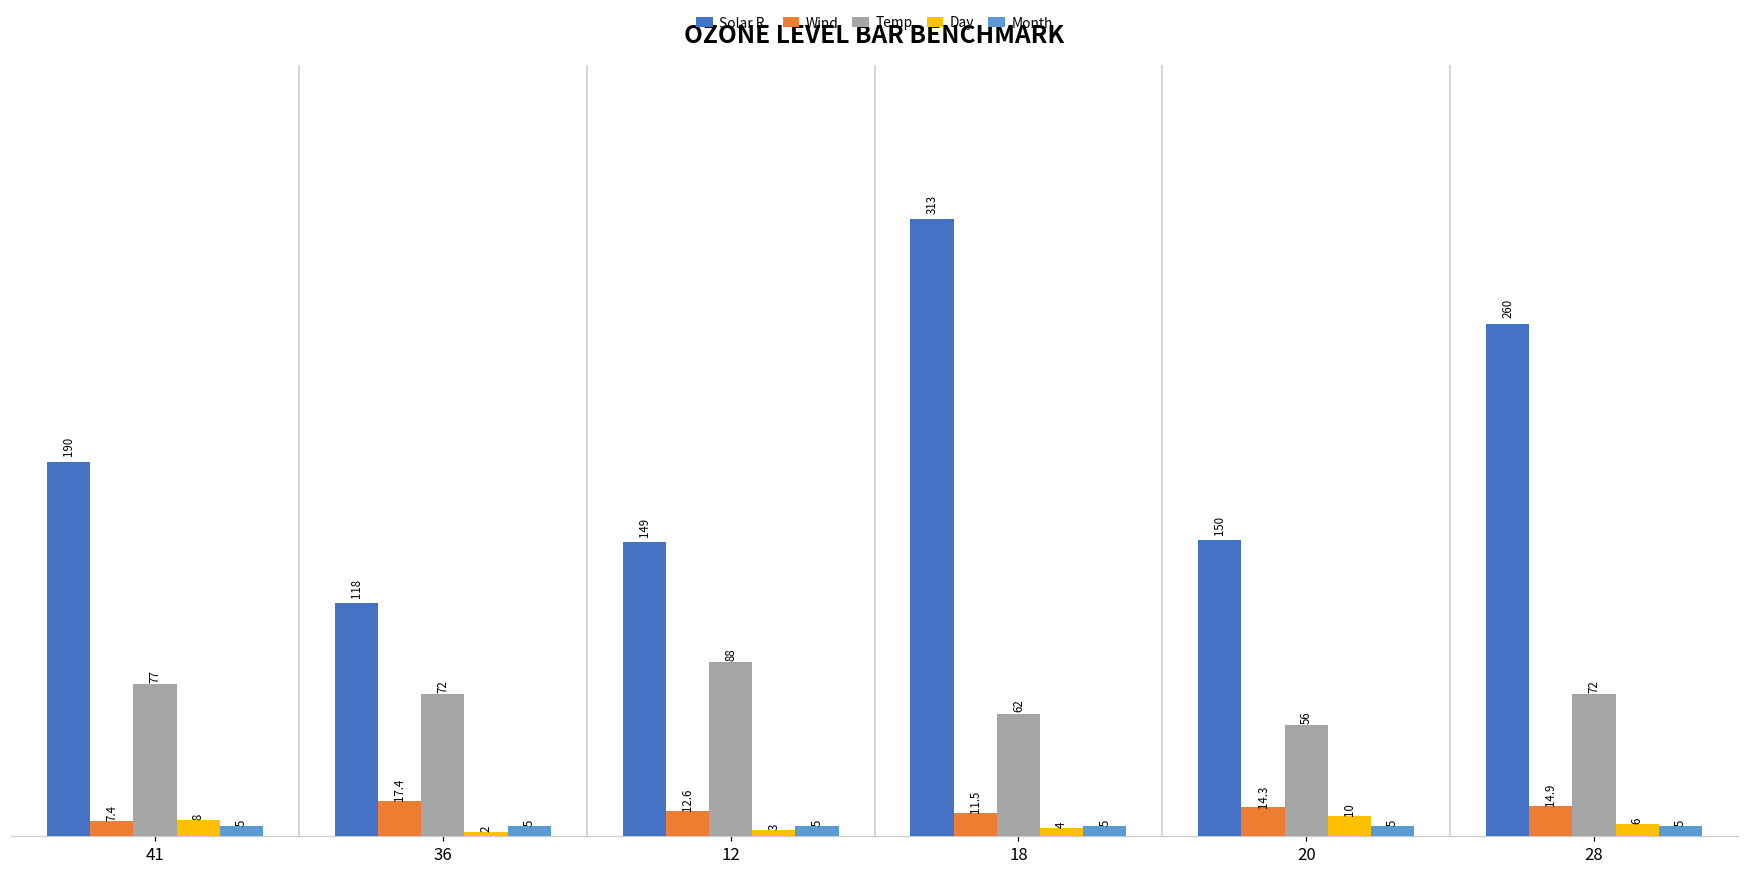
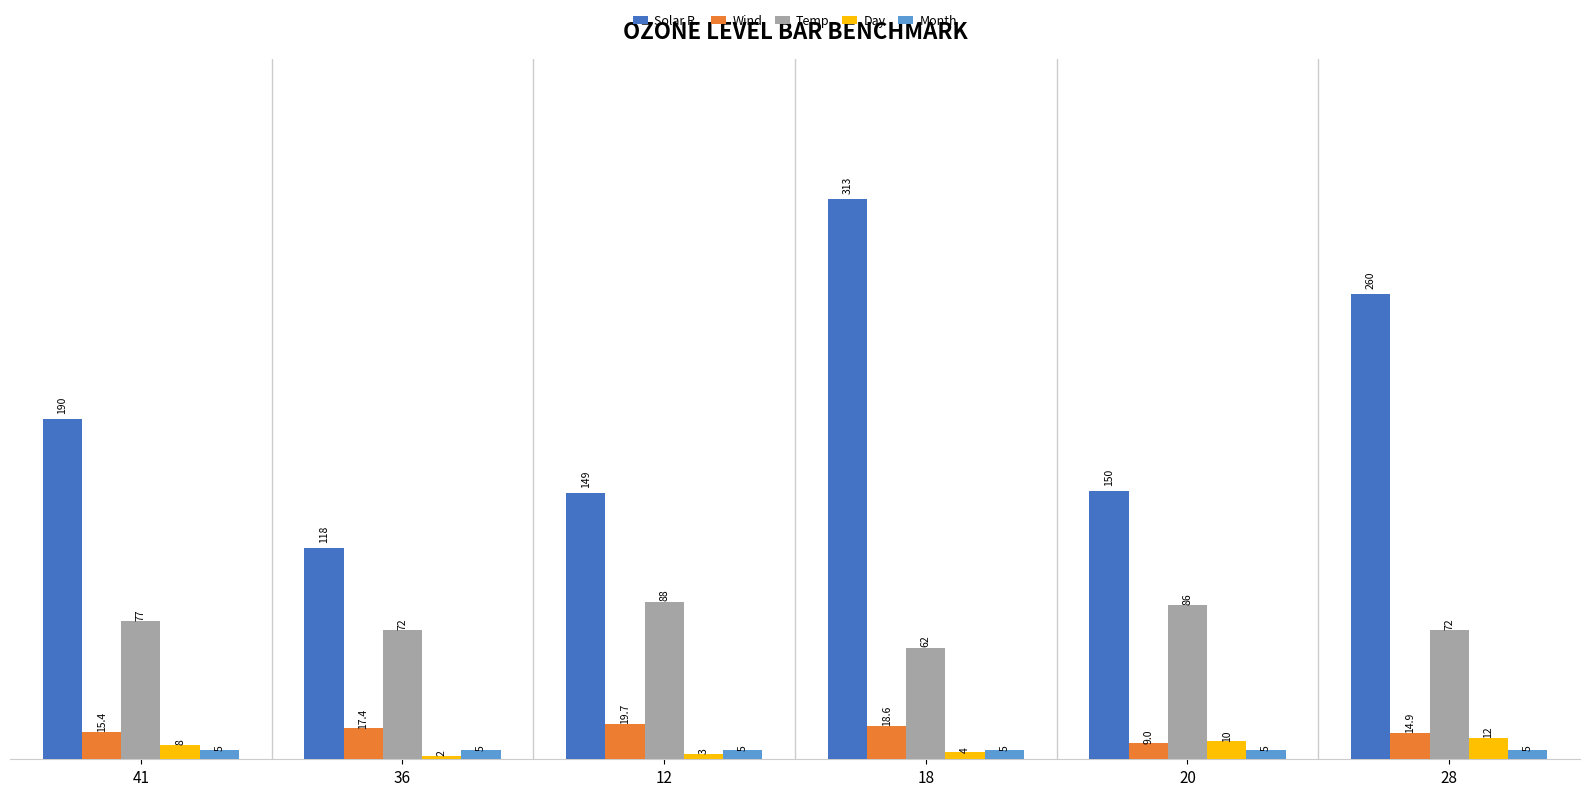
Wind, 41: 7.4 -> 15.4
Wind, 12: 12.6 -> 19.7
Wind, 18: 11.5 -> 18.6
Wind, 20: 14.3 -> 9.0
Temp, 20: 56 -> 86
Day, 28: 6 -> 12
